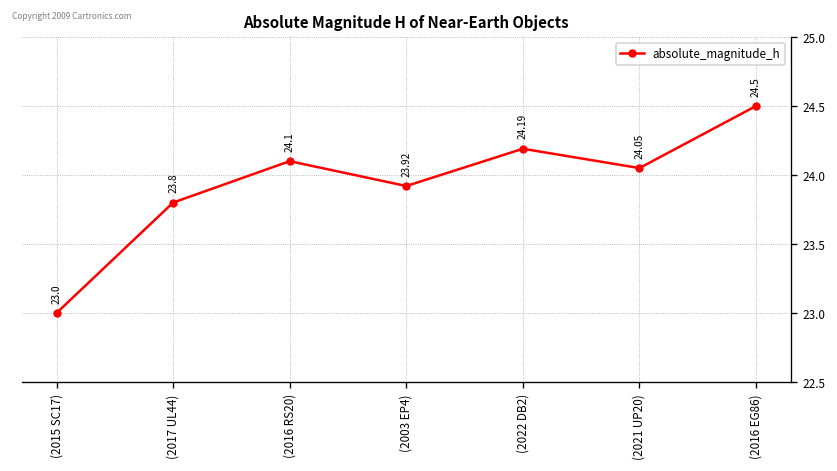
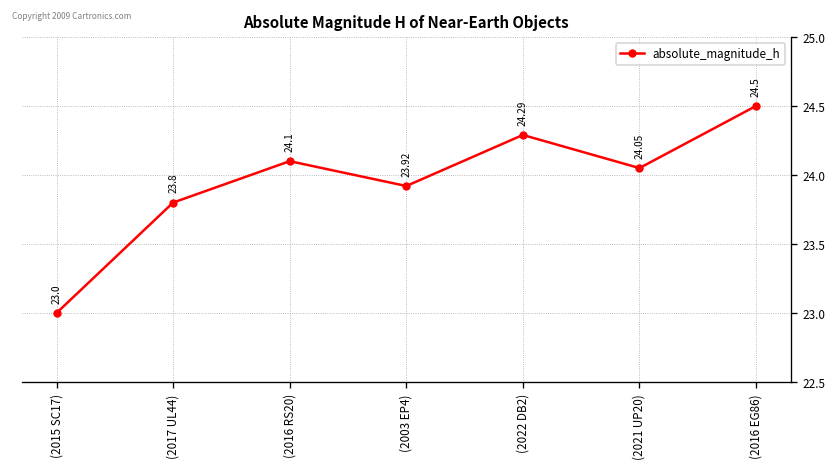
(2022 DB2): 24.19 -> 24.29
